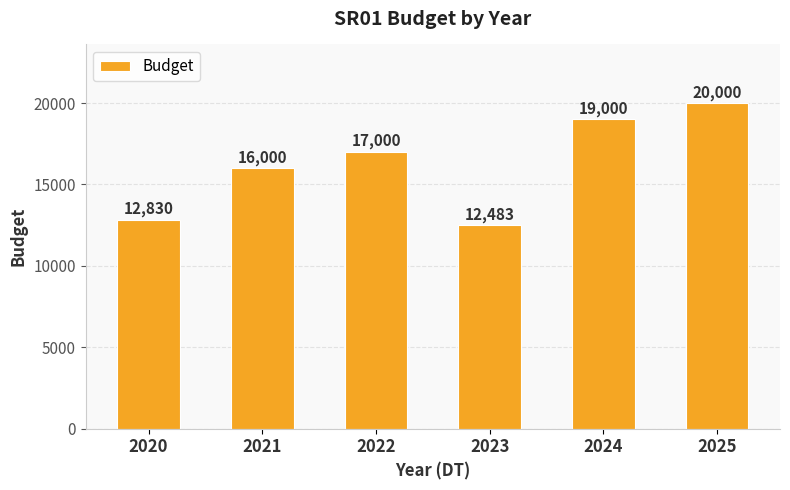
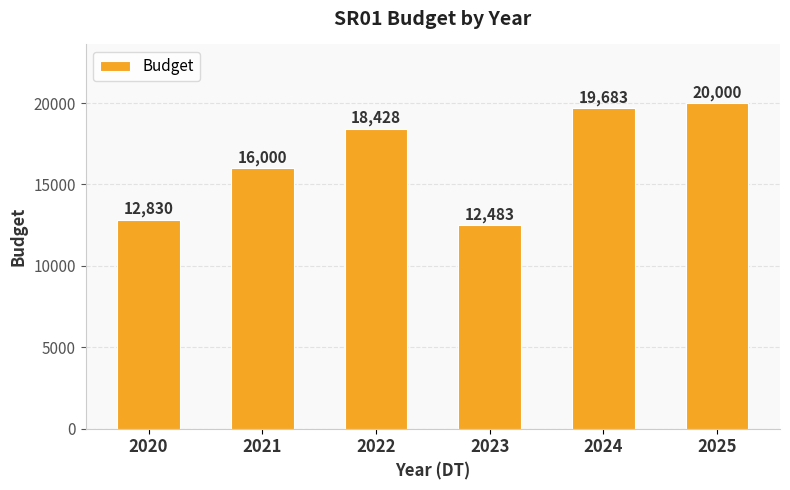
2022: 17,000 -> 18,428
2024: 19,000 -> 19,683
